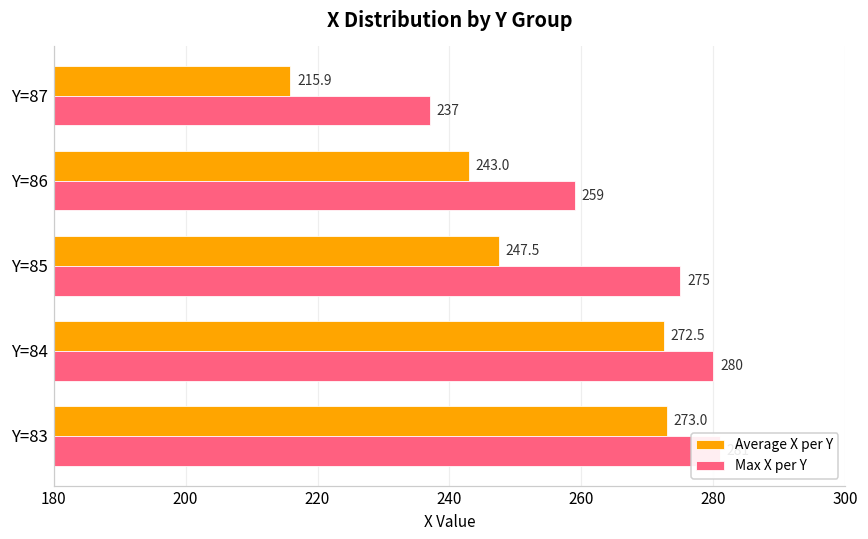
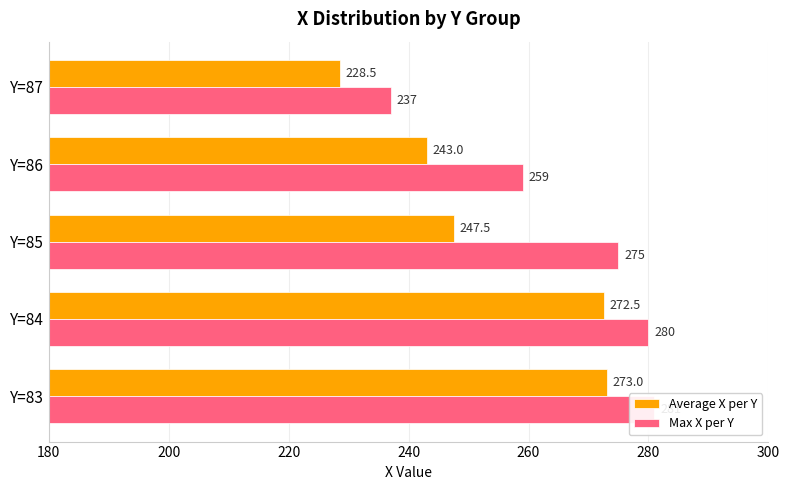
Average X per Y, Y=87: 215.9 -> 228.5
